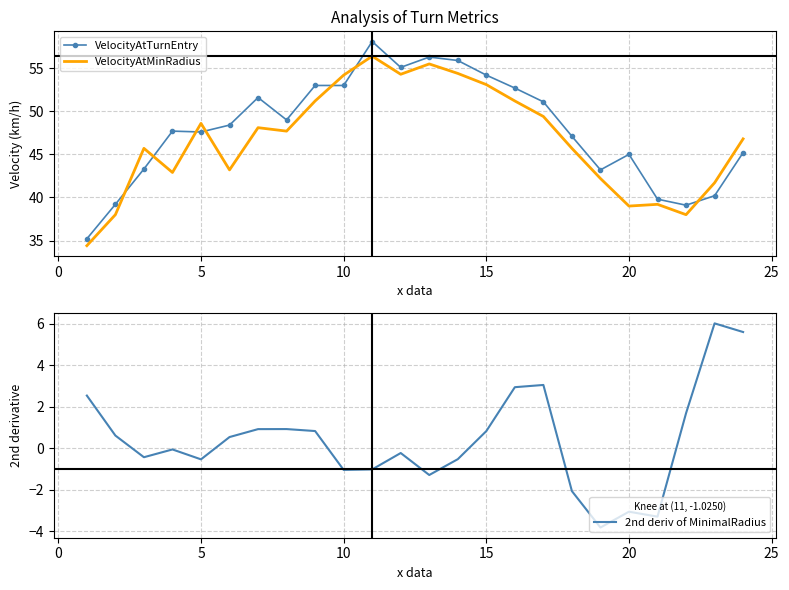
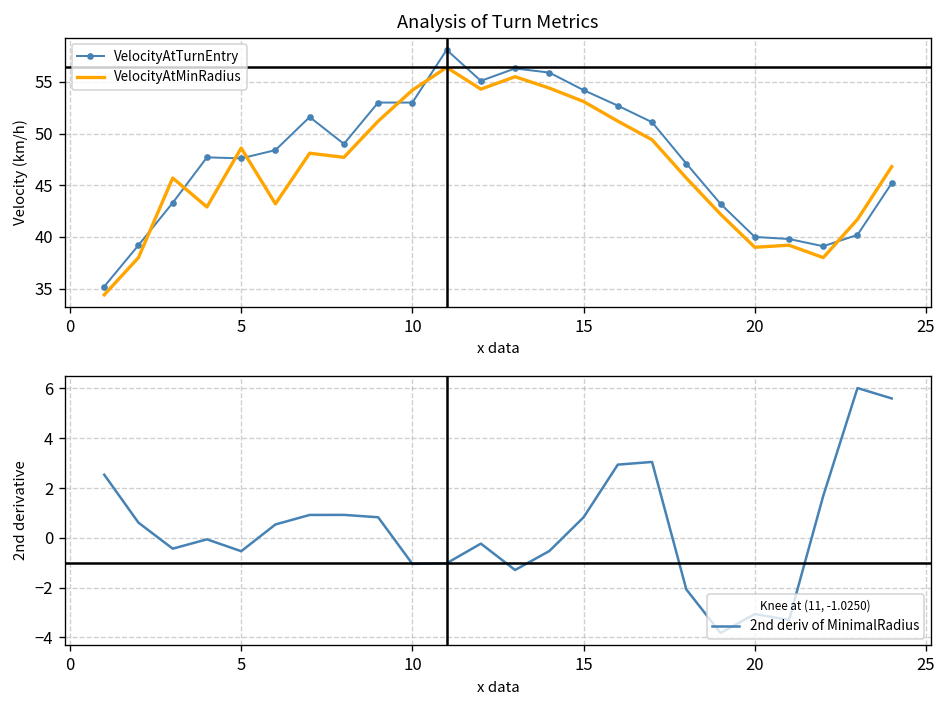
Analysis of Turn Metrics, VelocityAtTurnEntry, 20: 45 -> 40
